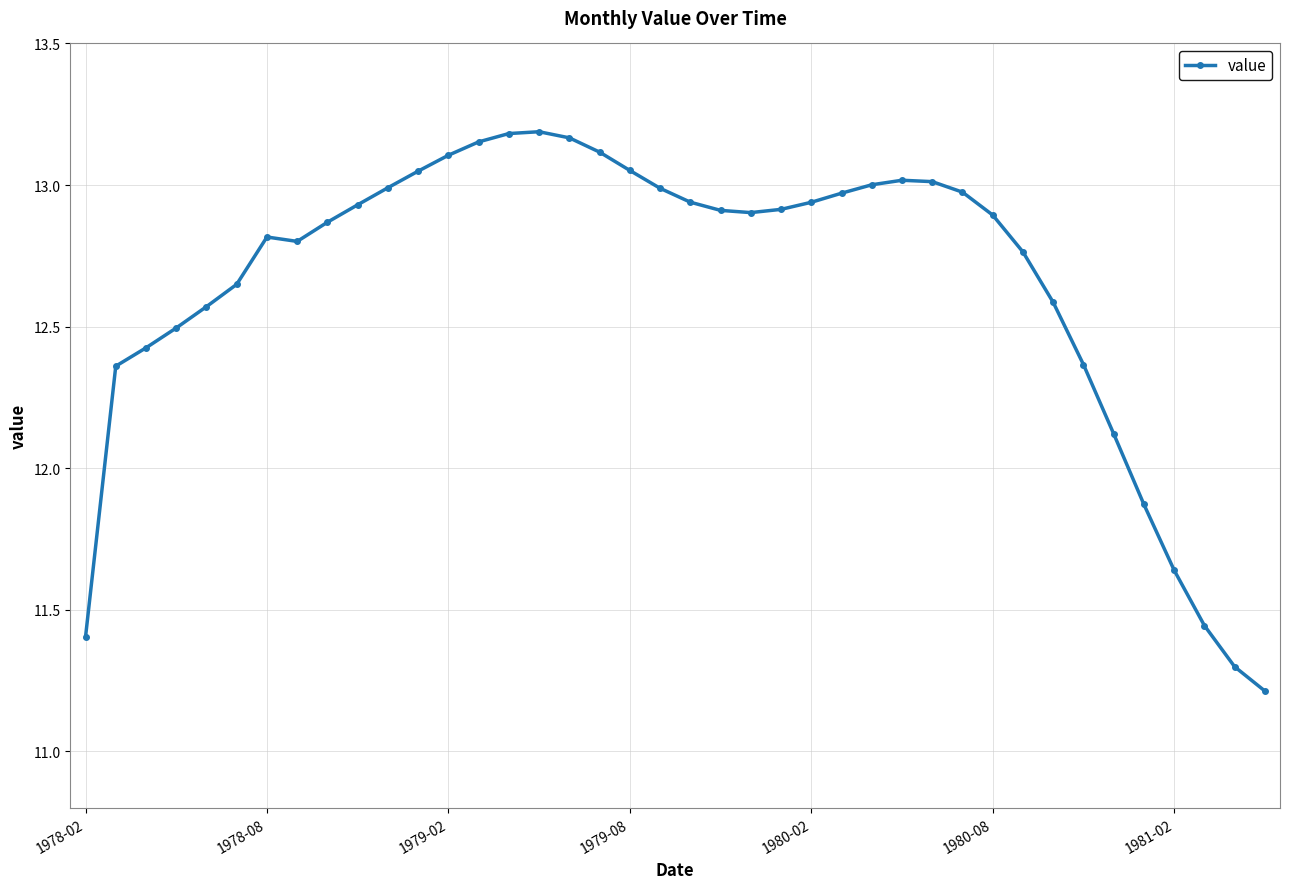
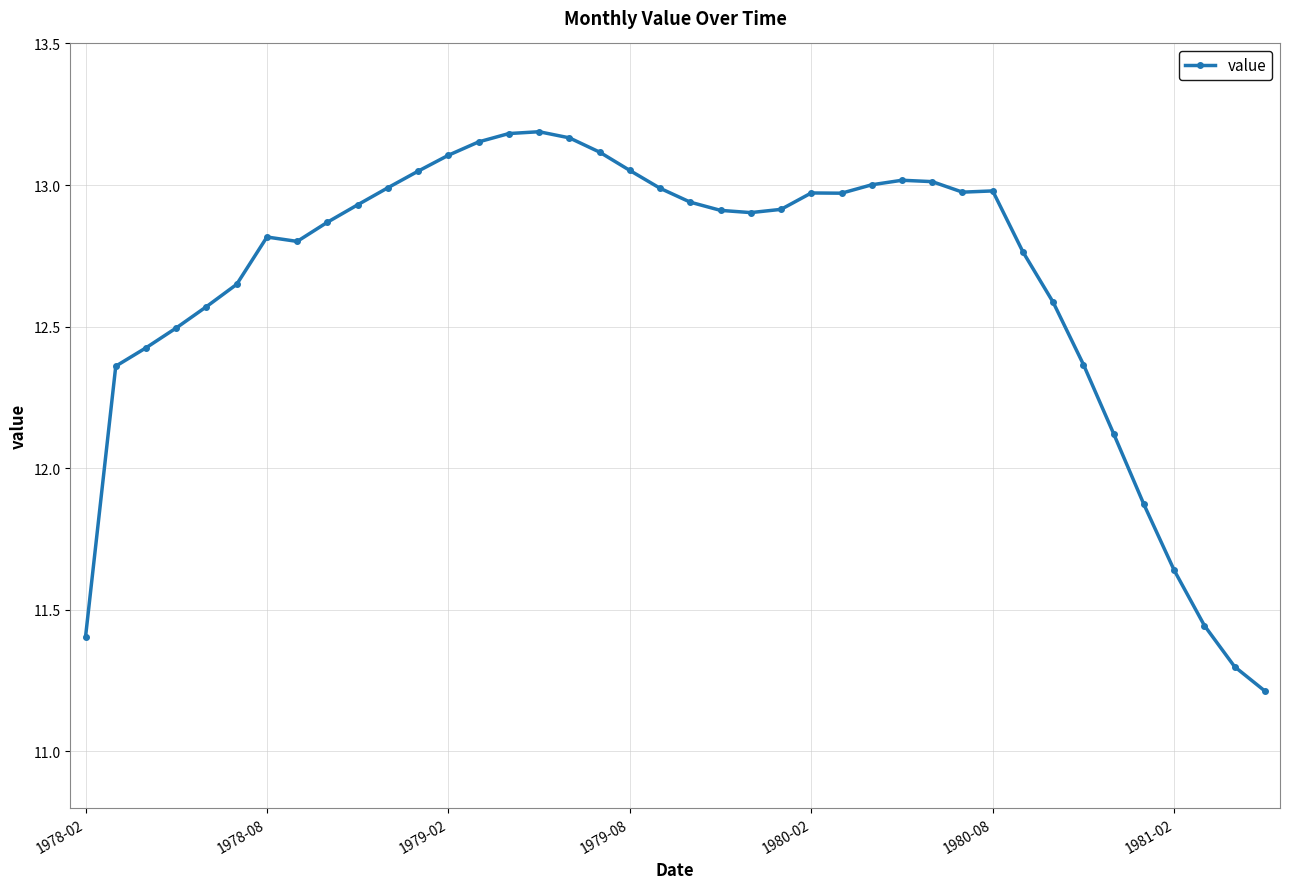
1980-02: 12.94 -> 12.97
1980-08: 12.89 -> 12.98
